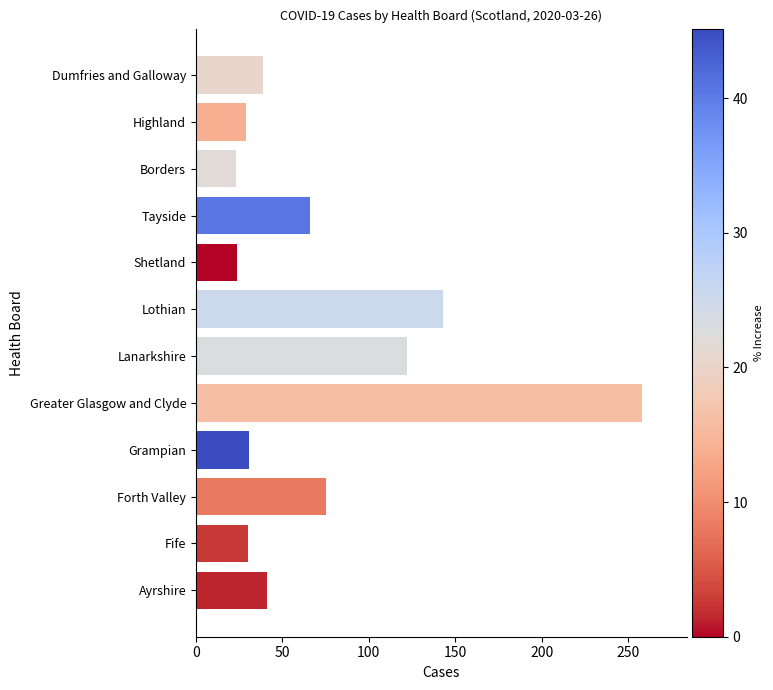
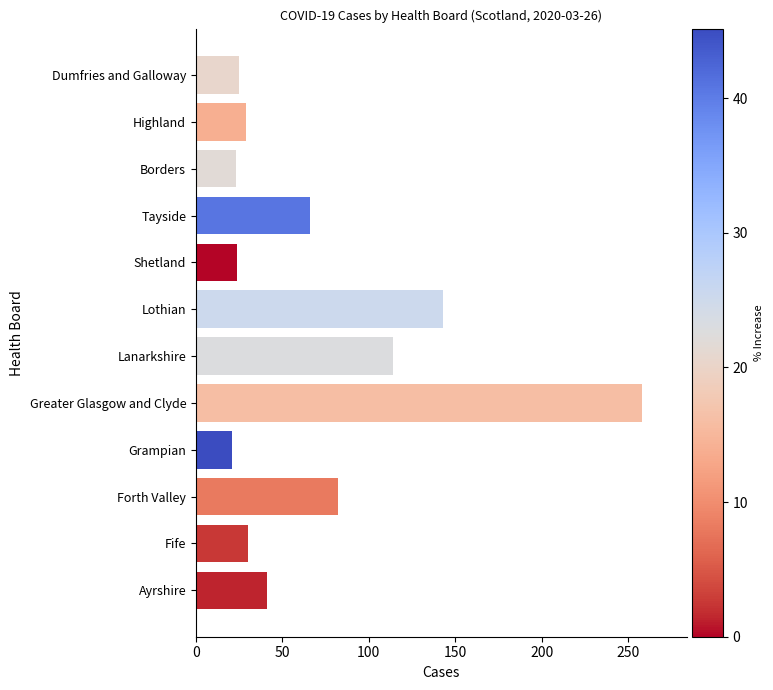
Dumfries and Galloway: 39 -> 25
Lanarkshire: 122 -> 114
Grampian: 31 -> 21
Forth Valley: 75 -> 82
